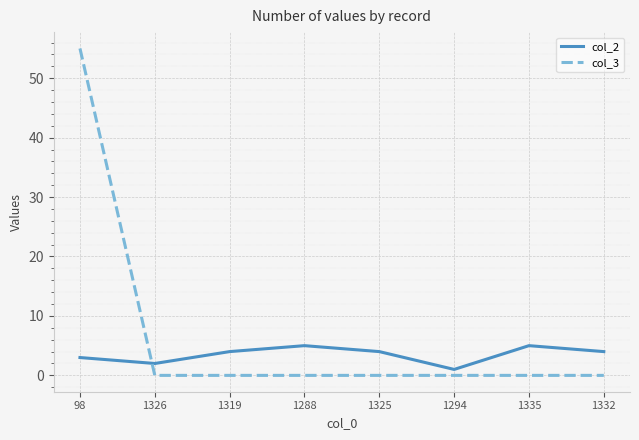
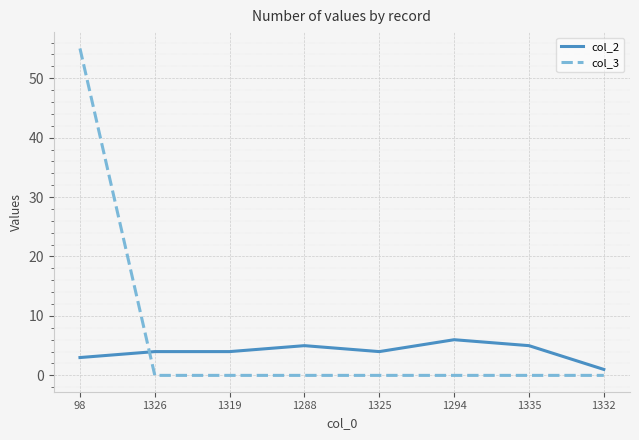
col_2, 1326: 2 -> 4
col_2, 1294: 1 -> 6
col_2, 1332: 4 -> 1
